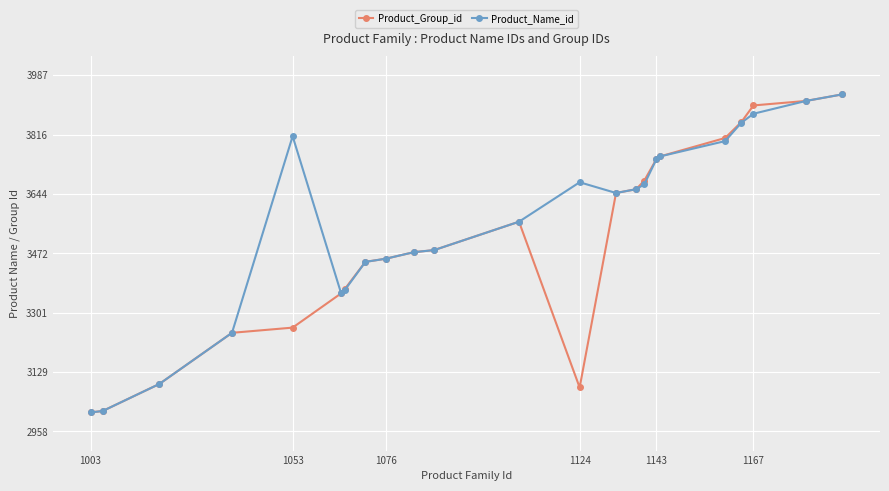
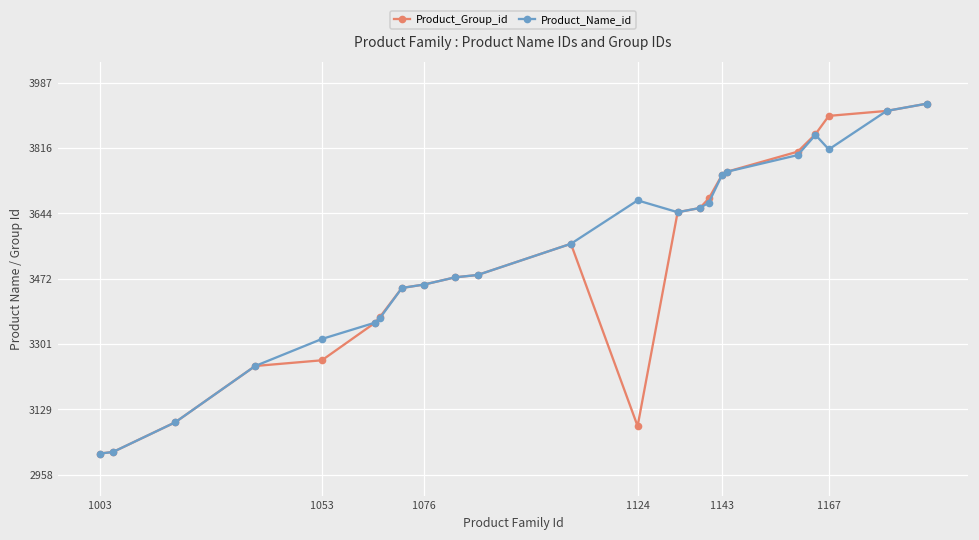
Product_Name_id, 1053: 3810 -> 3310
Product_Name_id, 1167: 3880 -> 3810
